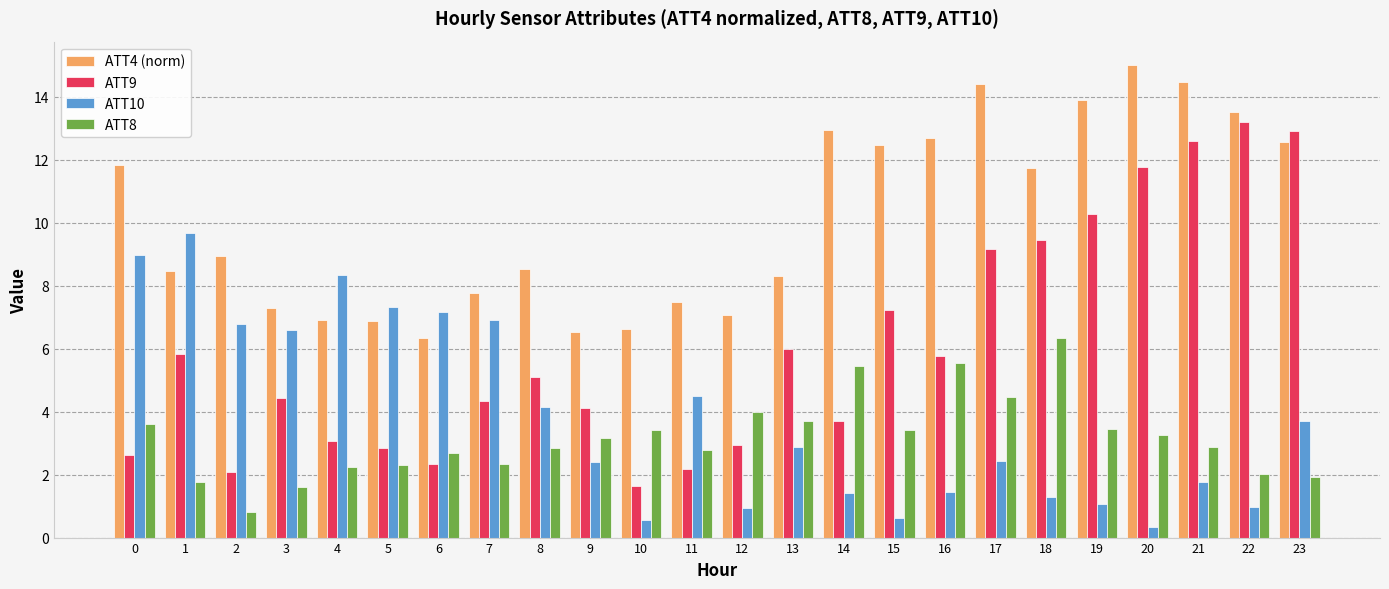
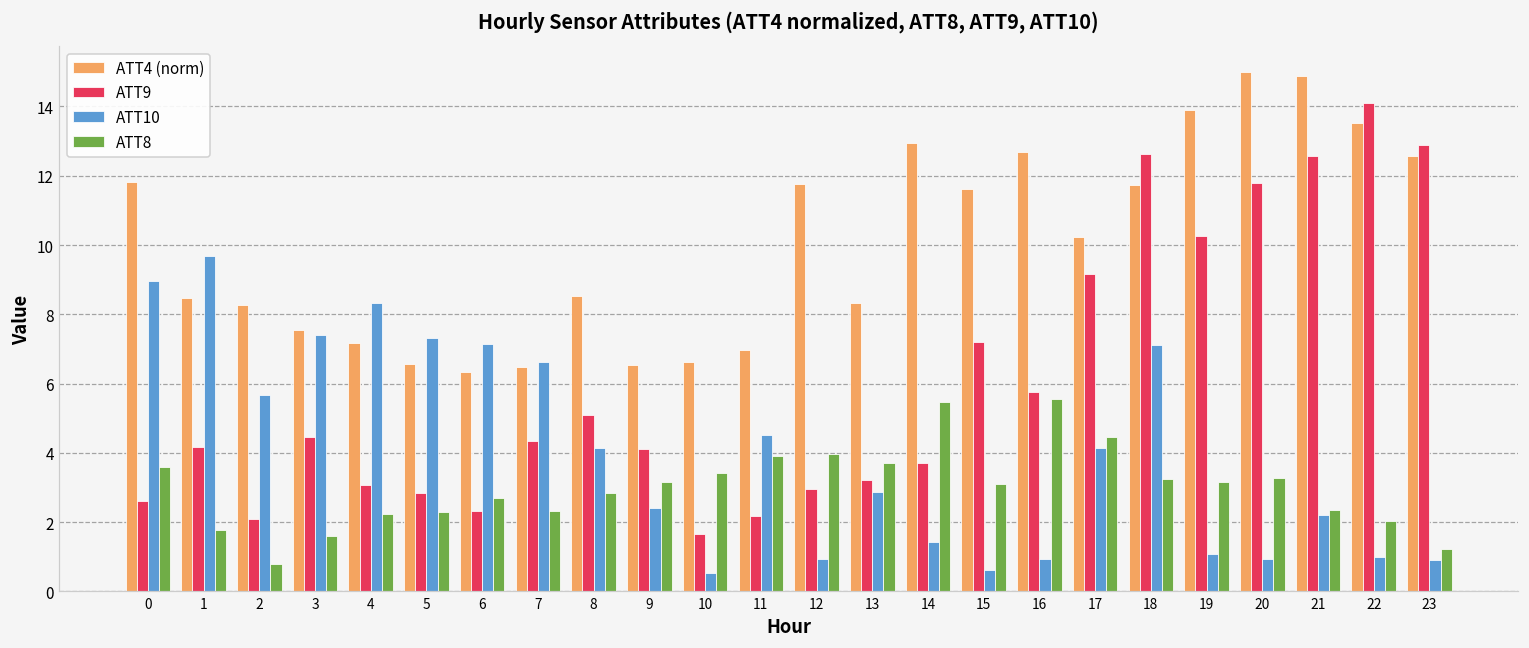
ATT9, 1: 5.8 -> 4.2
ATT4 (norm), 2: 8.9 -> 8.3
ATT10, 2: 6.8 -> 5.7
ATT4 (norm), 3: 7.3 -> 7.5
ATT10, 3: 6.6 -> 7.4
ATT4 (norm), 4: 6.9 -> 7.2
ATT4 (norm), 5: 6.9 -> 6.6
ATT4 (norm), 7: 7.8 -> 6.5
ATT10, 7: 6.9 -> 6.6
ATT4 (norm), 11: 7.5 -> 7.0
ATT8, 11: 2.8 -> 3.9
ATT4 (norm), 12: 7.1 -> 11.8
ATT9, 13: 6.0 -> 3.2
ATT4 (norm), 15: 12.5 -> 11.6
ATT8, 15: 3.4 -> 3.1
ATT10, 16: 1.4 -> 0.9
ATT4 (norm), 17: 14.4 -> 10.2
ATT10, 17: 2.4 -> 4.1
ATT9, 18: 9.5 -> 12.6
ATT10, 18: 1.3 -> 7.1
ATT8, 18: 6.3 -> 3.2
ATT8, 19: 3.4 -> 3.2
ATT10, 20: 0.3 -> 0.9
ATT4 (norm), 21: 14.5 -> 14.9
ATT10, 21: 1.8 -> 2.2
ATT8, 21: 2.9 -> 2.4
ATT9, 22: 13.2 -> 14.1
ATT10, 23: 3.7 -> 0.9
ATT8, 23: 1.9 -> 1.2
